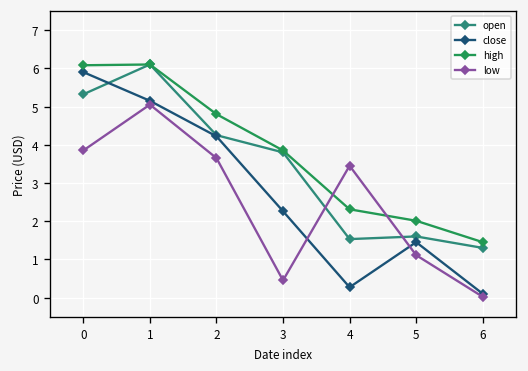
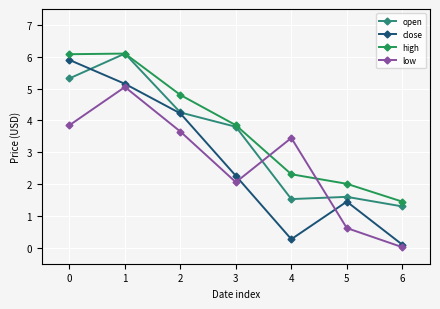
low, 3: 0.5 -> 2.1
low, 5: 1.1 -> 0.6
